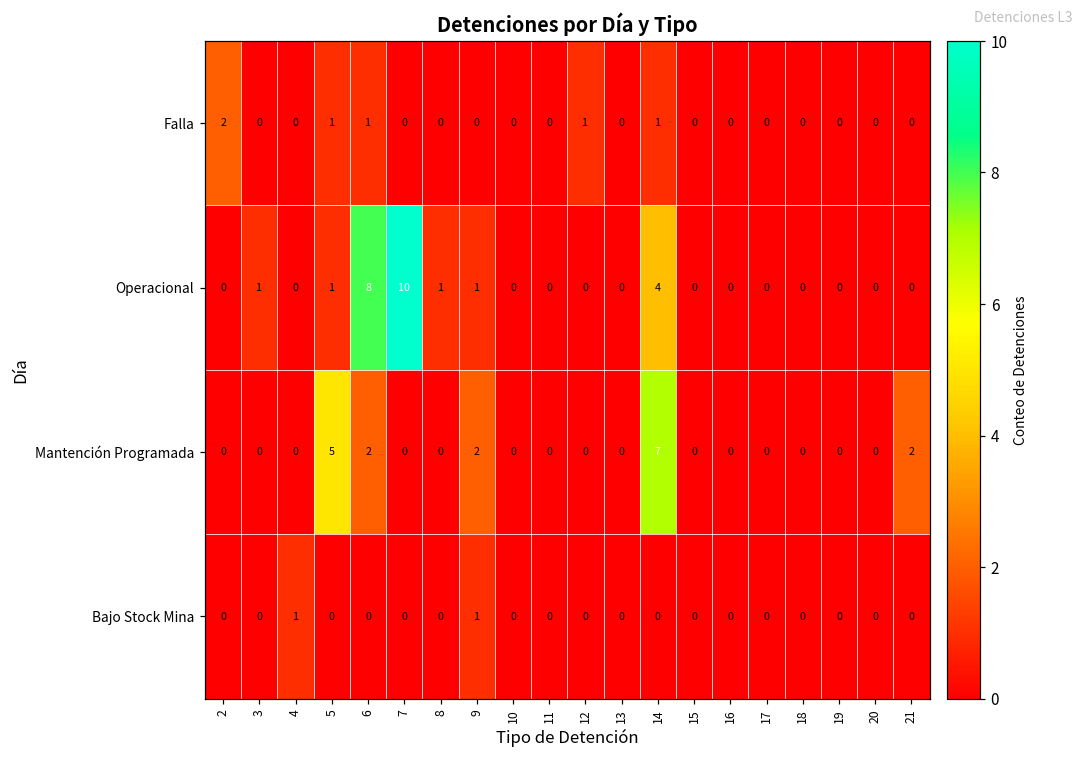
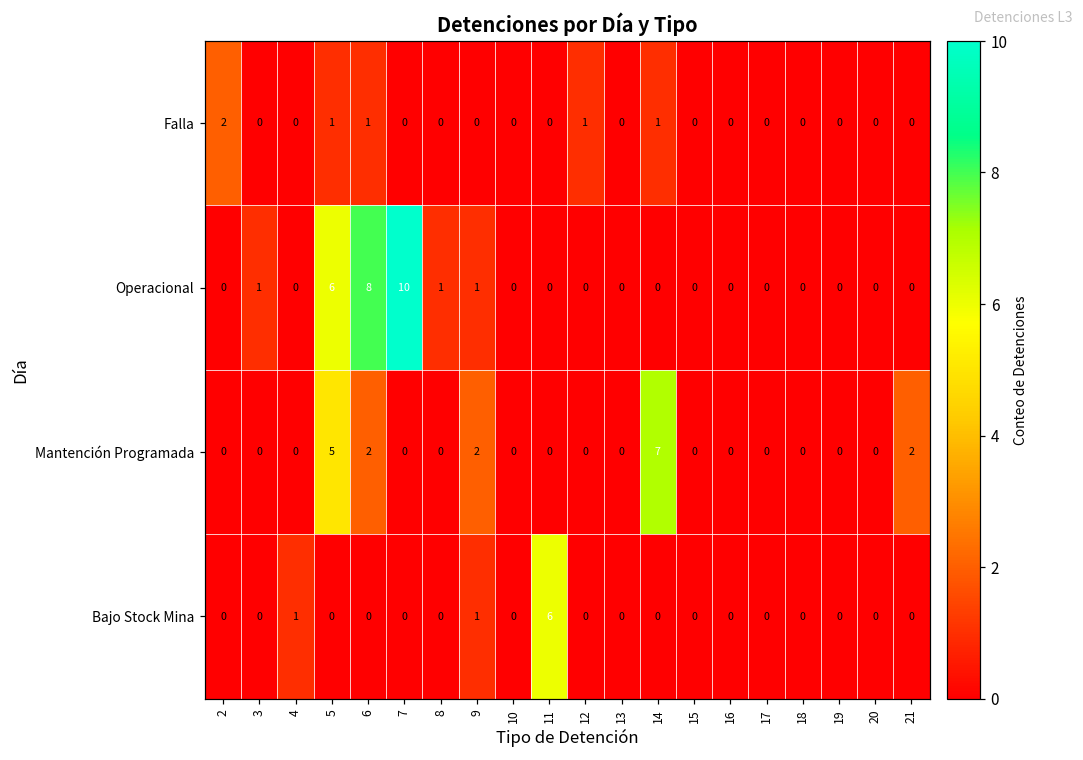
Operacional, 5: 1 -> 6
Operacional, 14: 4 -> 0
Bajo Stock Mina, 11: 0 -> 6
